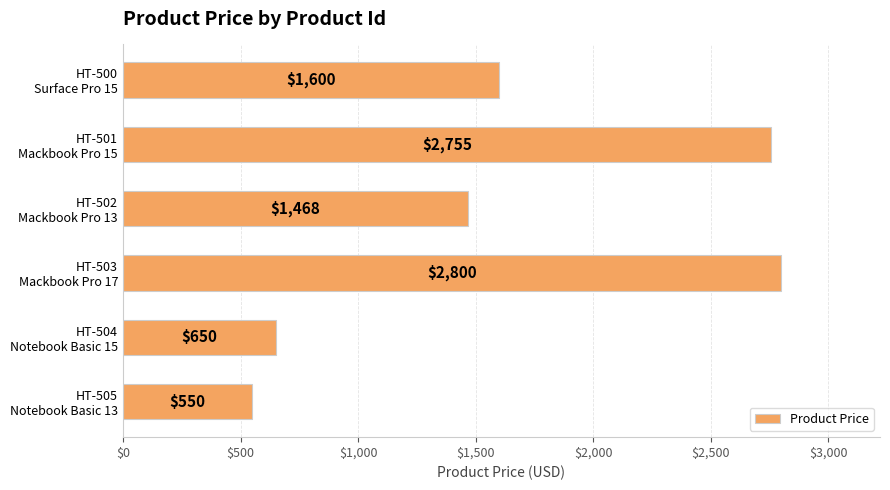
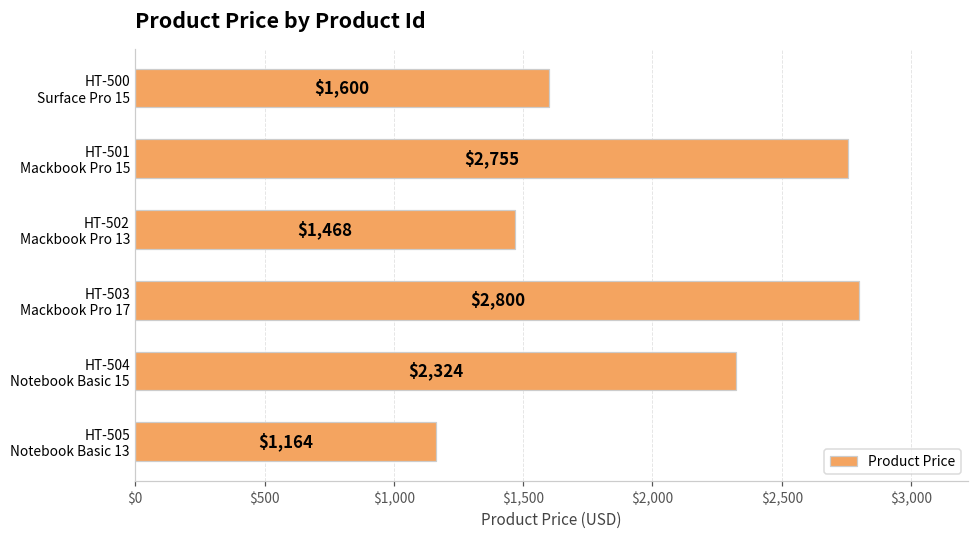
HT-504 Notebook Basic 15: $650 -> $2,324
HT-505 Notebook Basic 13: $550 -> $1,164
